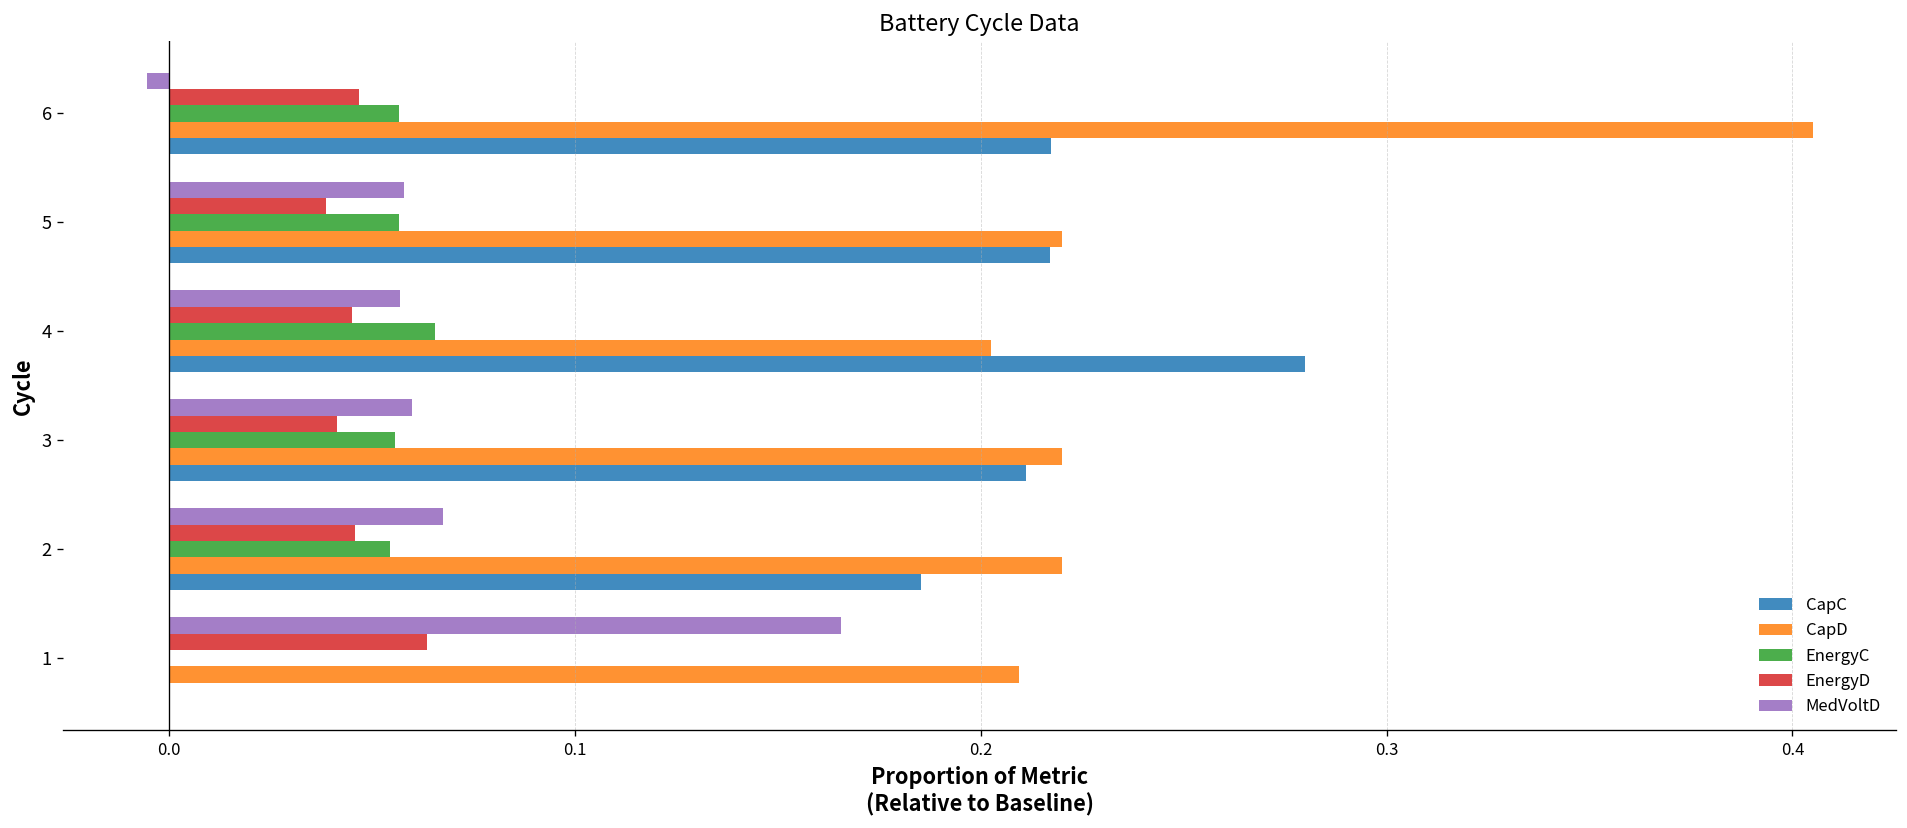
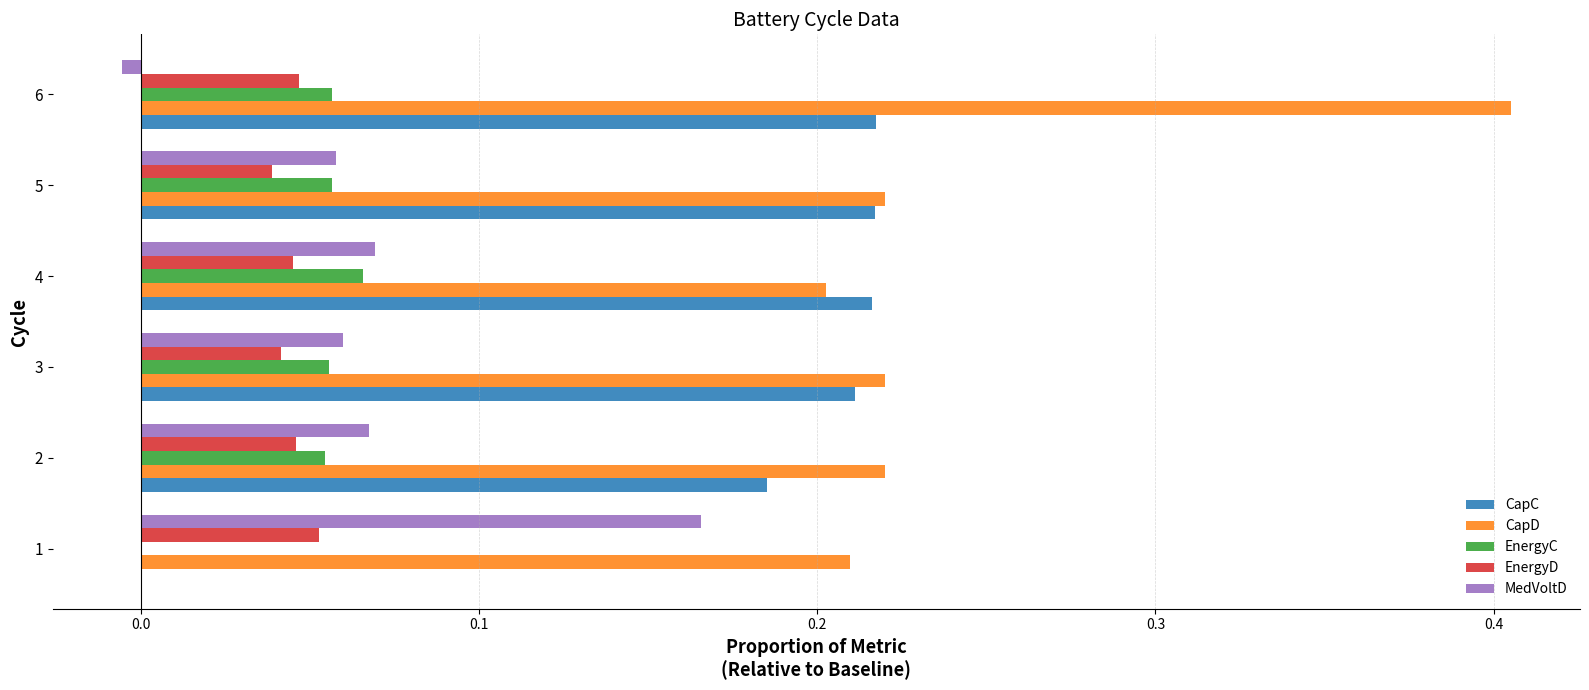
MedVoltD, 4: 0.057 -> 0.069
CapC, 4: 0.280 -> 0.216
EnergyD, 1: 0.064 -> 0.053
